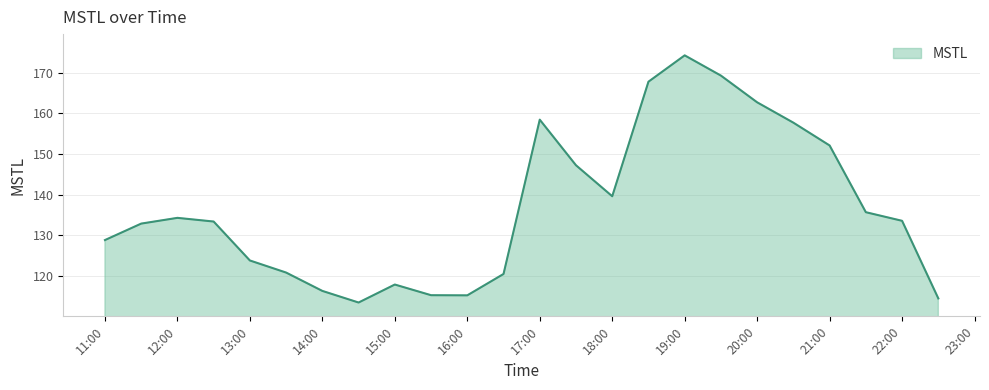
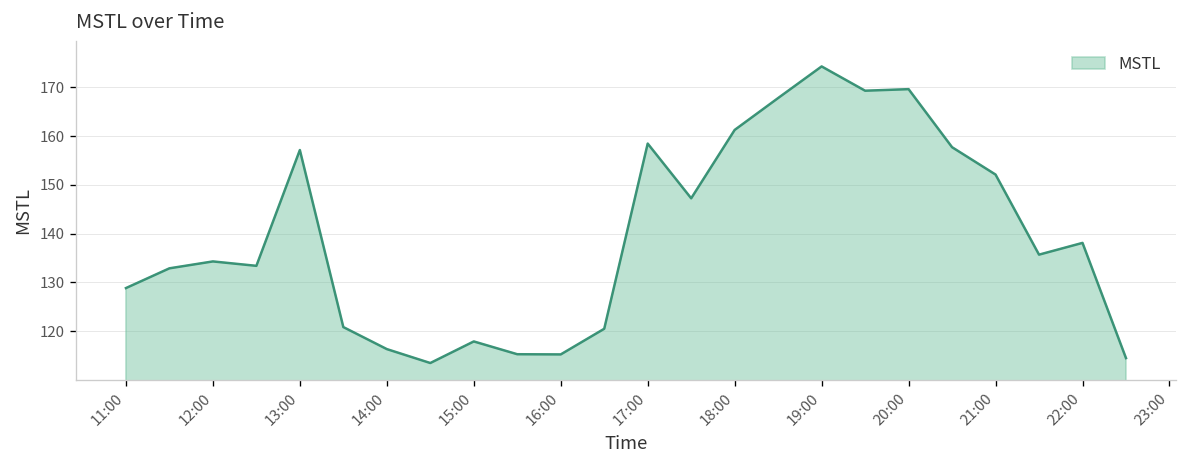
13:00: 124 -> 157
18:00: 140 -> 161
20:00: 163 -> 170
22:00: 134 -> 138
